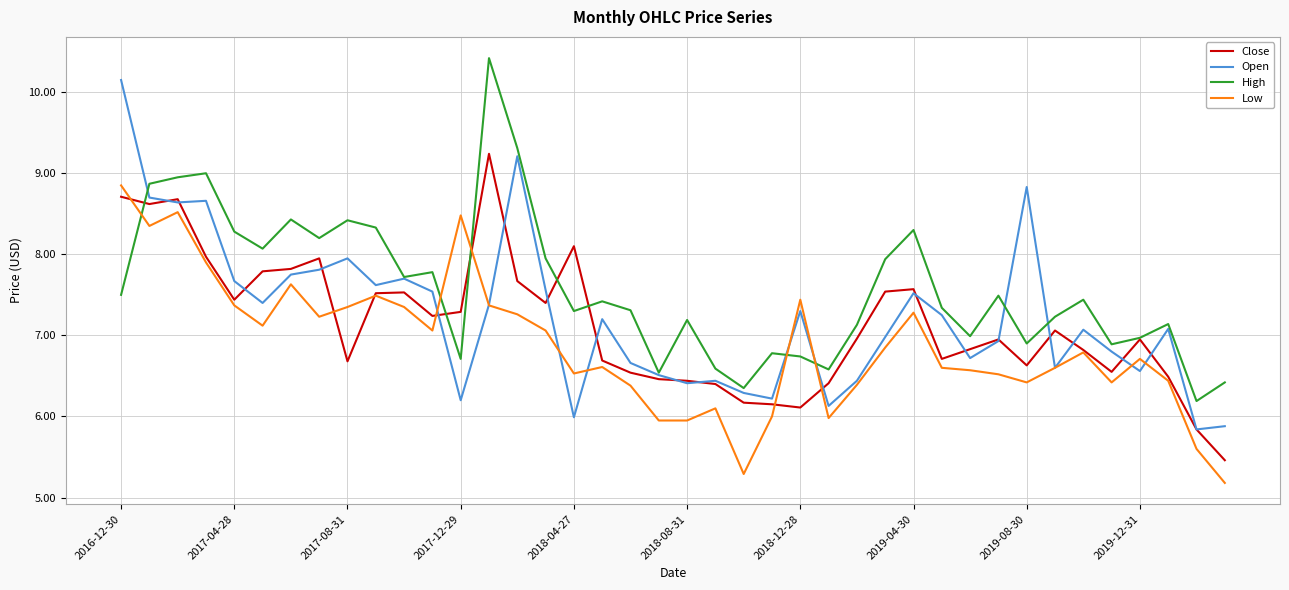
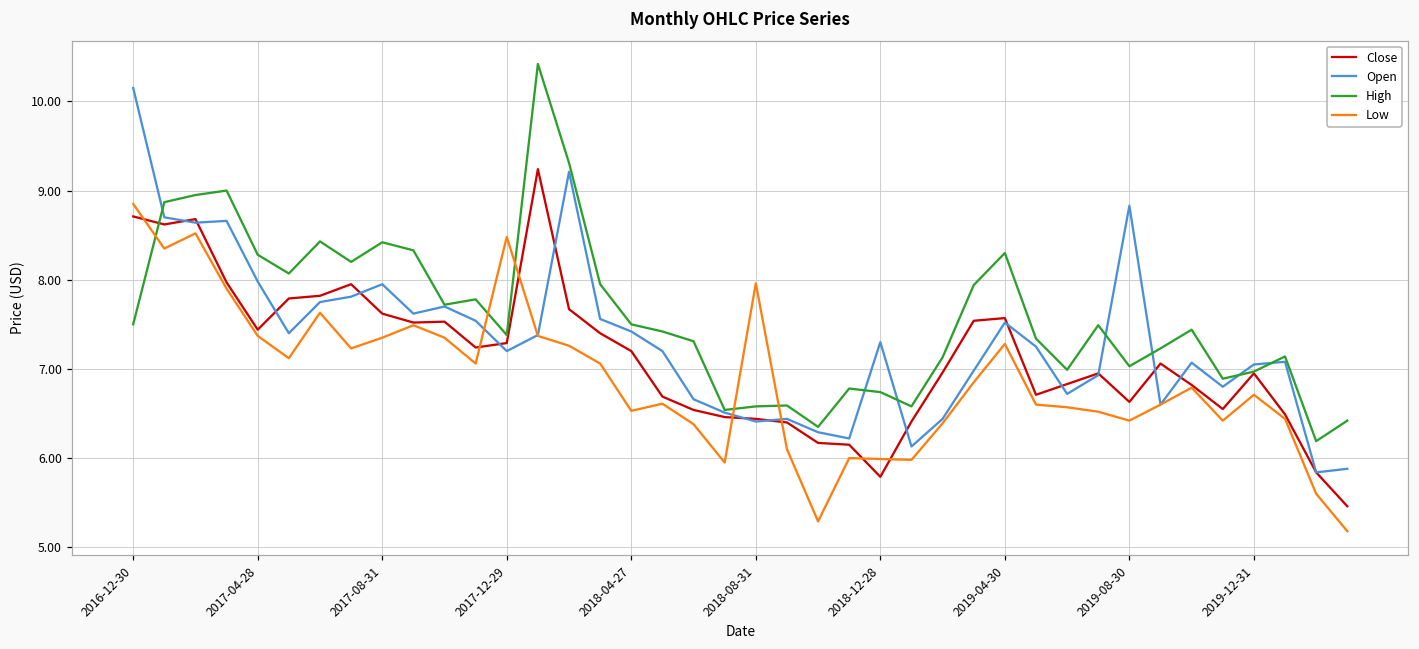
Open, 2017-04-28: 7.7 -> 8.0
Close, 2017-08-31: 6.7 -> 7.6
Open, 2017-12-29: 6.2 -> 7.2
High, 2017-12-29: 6.7 -> 7.4
Close, 2018-04-27: 8.1 -> 7.2
Open, 2018-04-27: 6.0 -> 7.4
High, 2018-04-27: 7.3 -> 7.5
High, 2018-08-31: 7.2 -> 6.6
Low, 2018-08-31: 6.0 -> 8.0
Close, 2018-12-28: 6.1 -> 5.8
Low, 2018-12-28: 7.4 -> 6.0
High, 2019-08-30: 6.9 -> 7.0
Open, 2019-12-31: 6.6 -> 7.1
